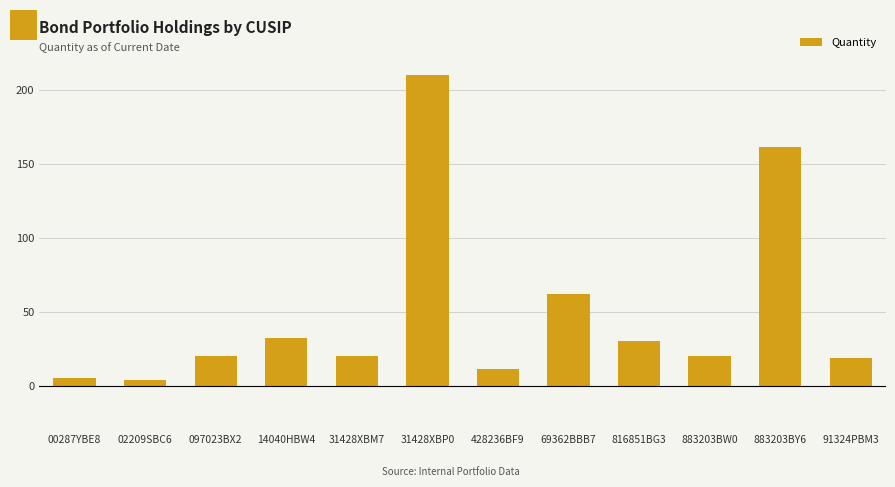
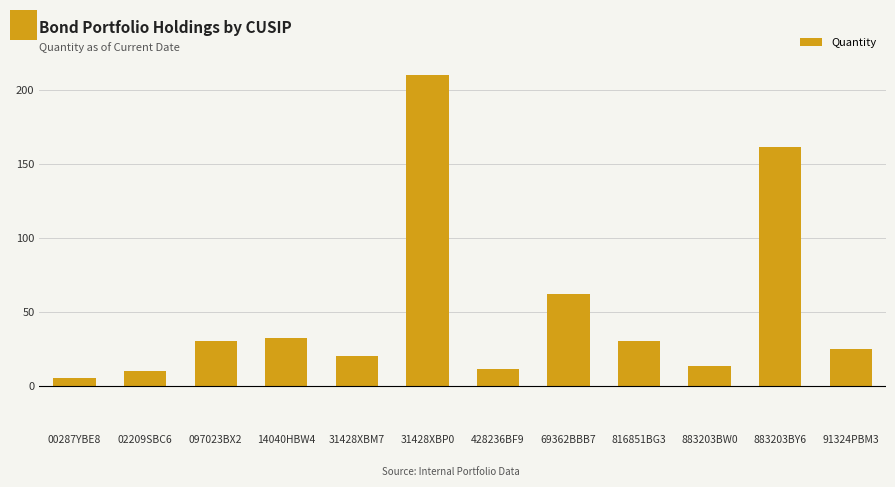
02209SBC6: 4 -> 10
097023BX2: 20 -> 30
883203BW0: 20 -> 13
91324PBM3: 19 -> 25
